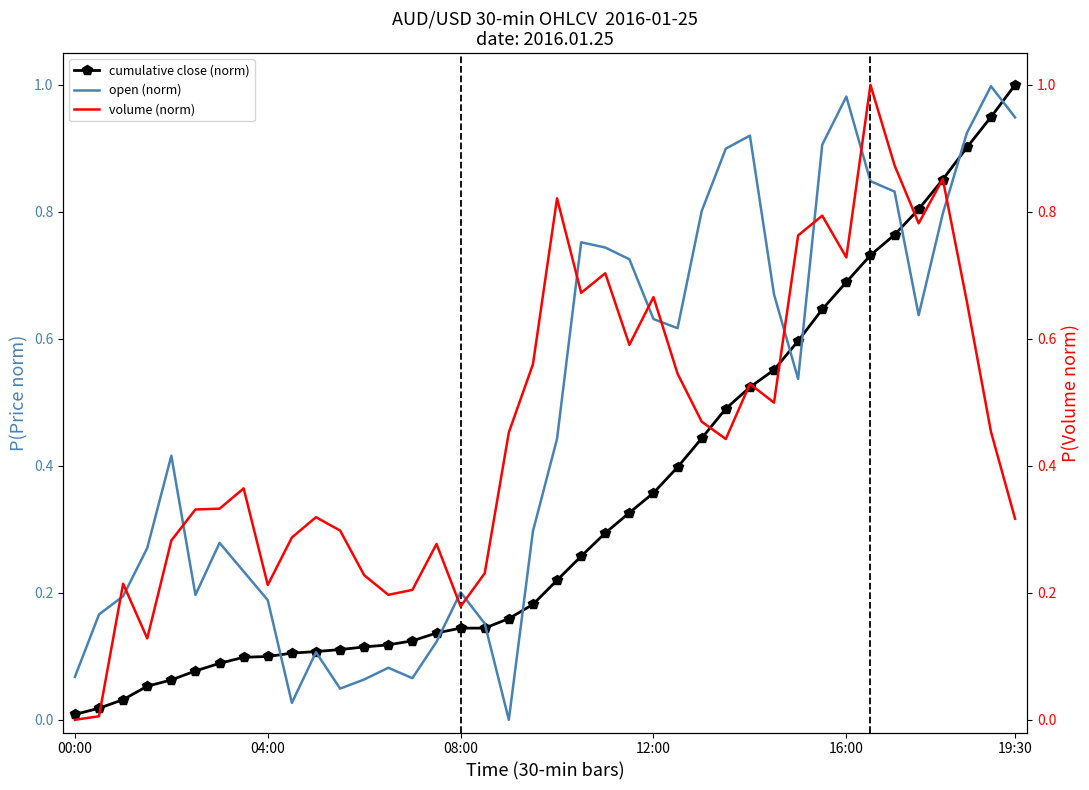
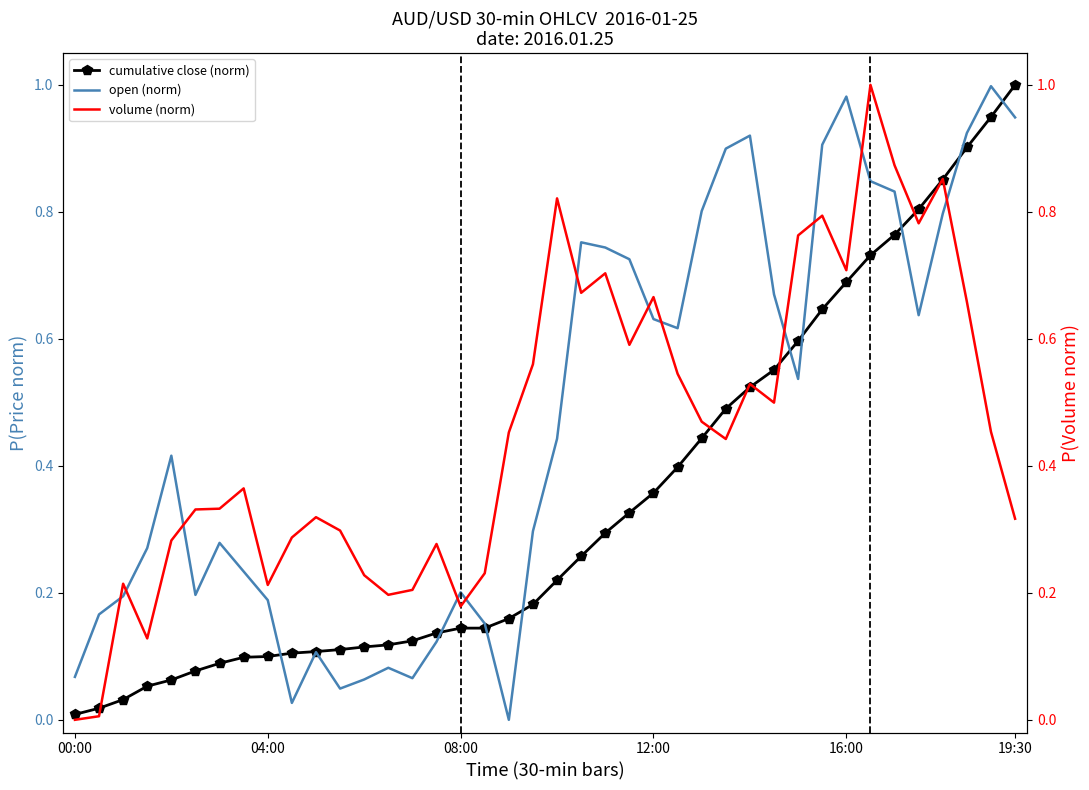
volume (norm), 16:00: 0.73 -> 0.71
